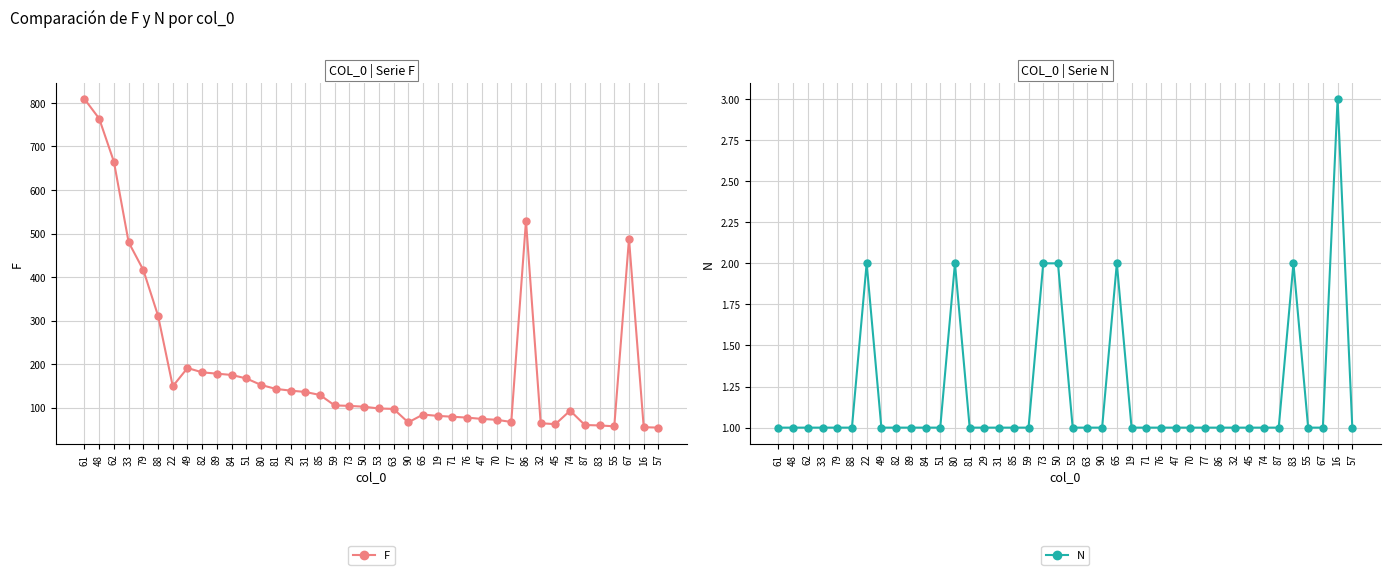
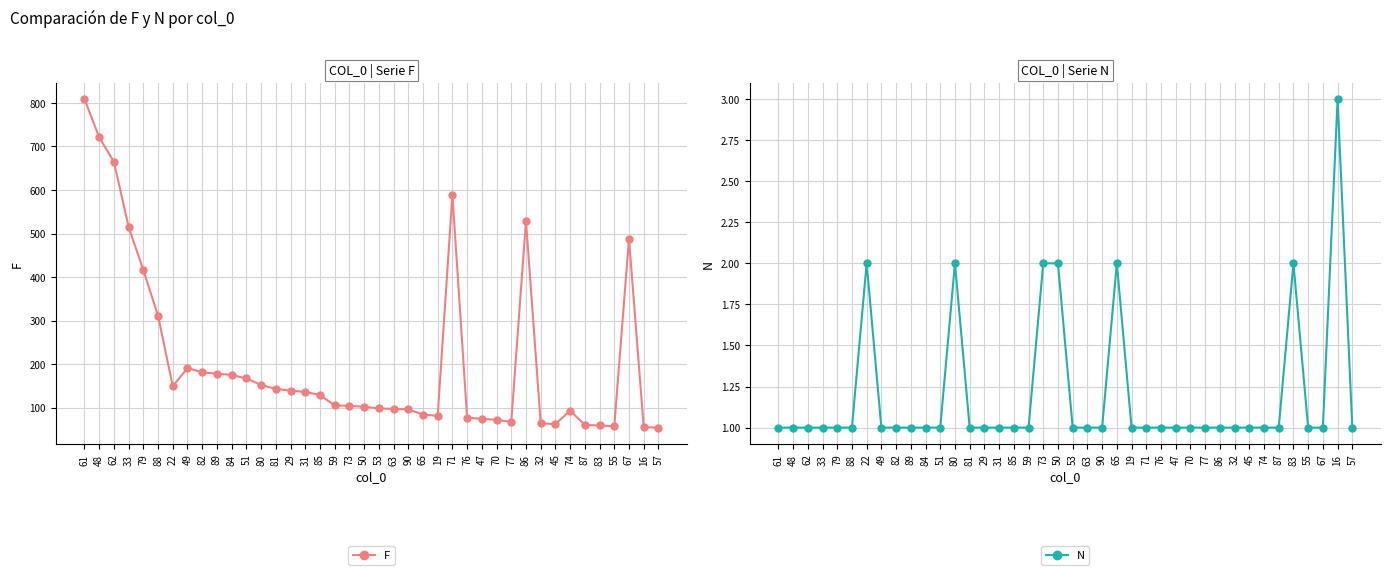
COL_0 | Serie F, 48: 760 -> 720
COL_0 | Serie F, 33: 480 -> 520
COL_0 | Serie F, 90: 70 -> 100
COL_0 | Serie F, 71: 80 -> 590
